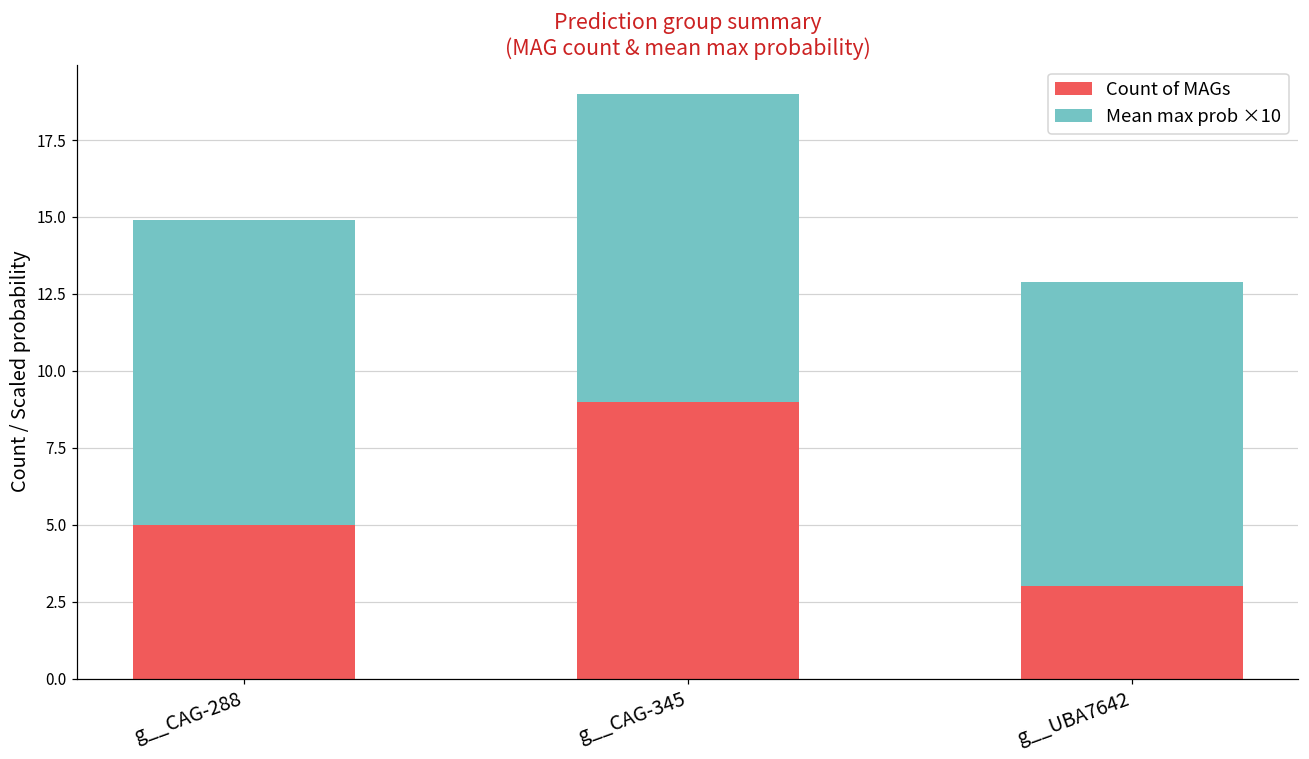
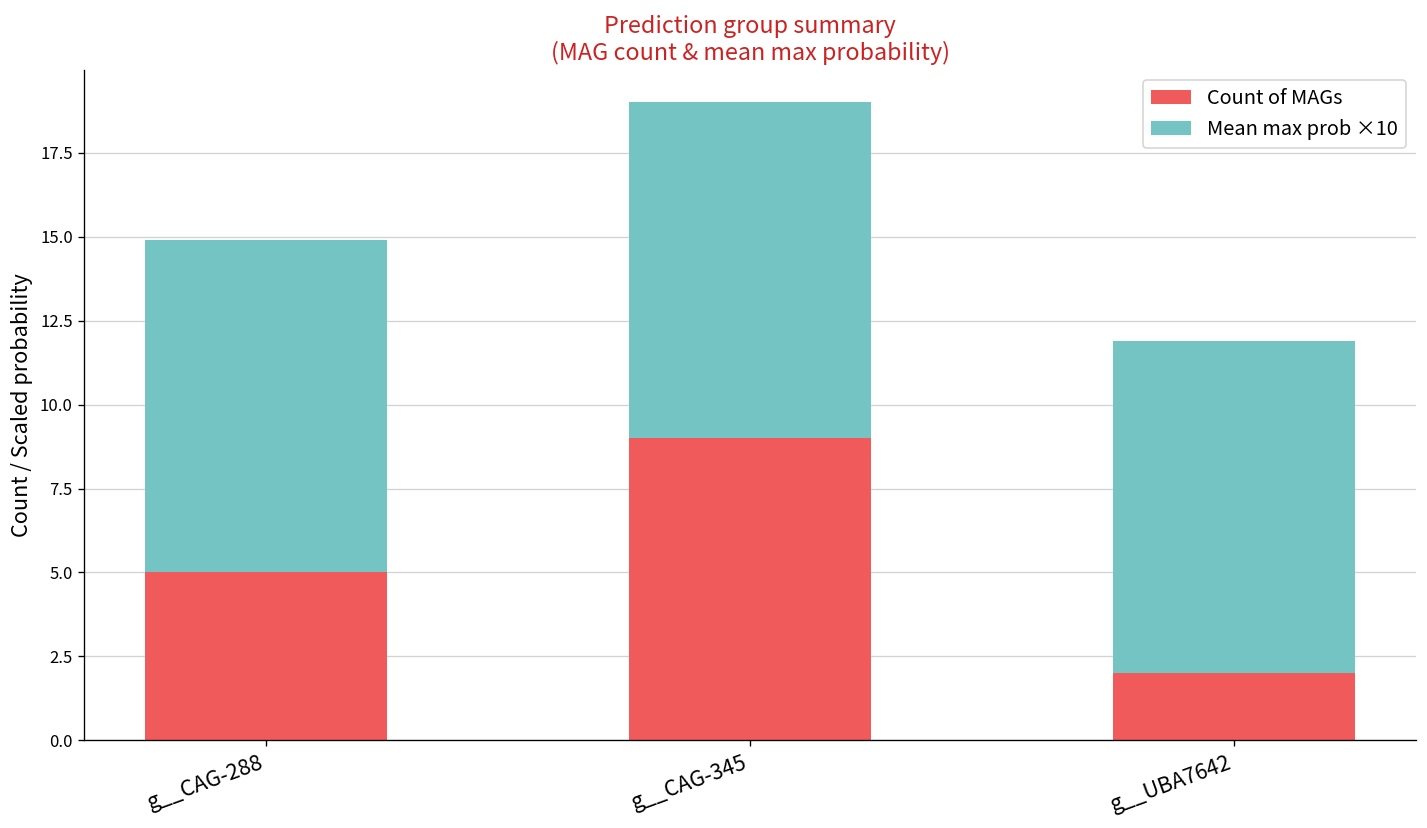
Count of MAGs, g__UBA7642: 3 -> 2
